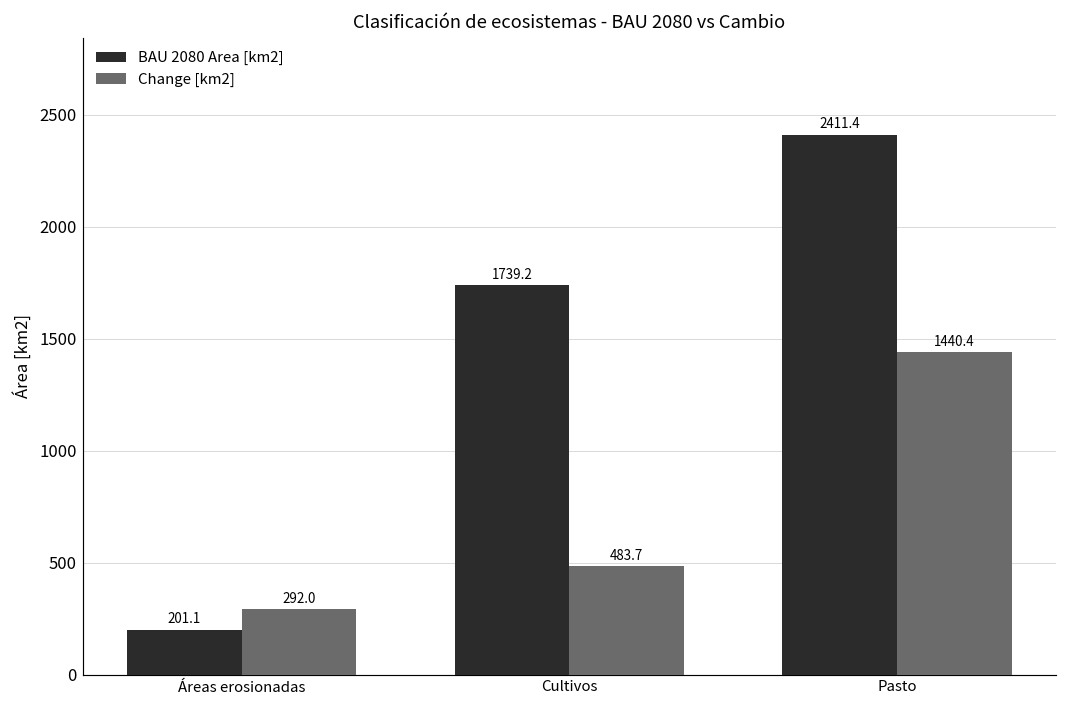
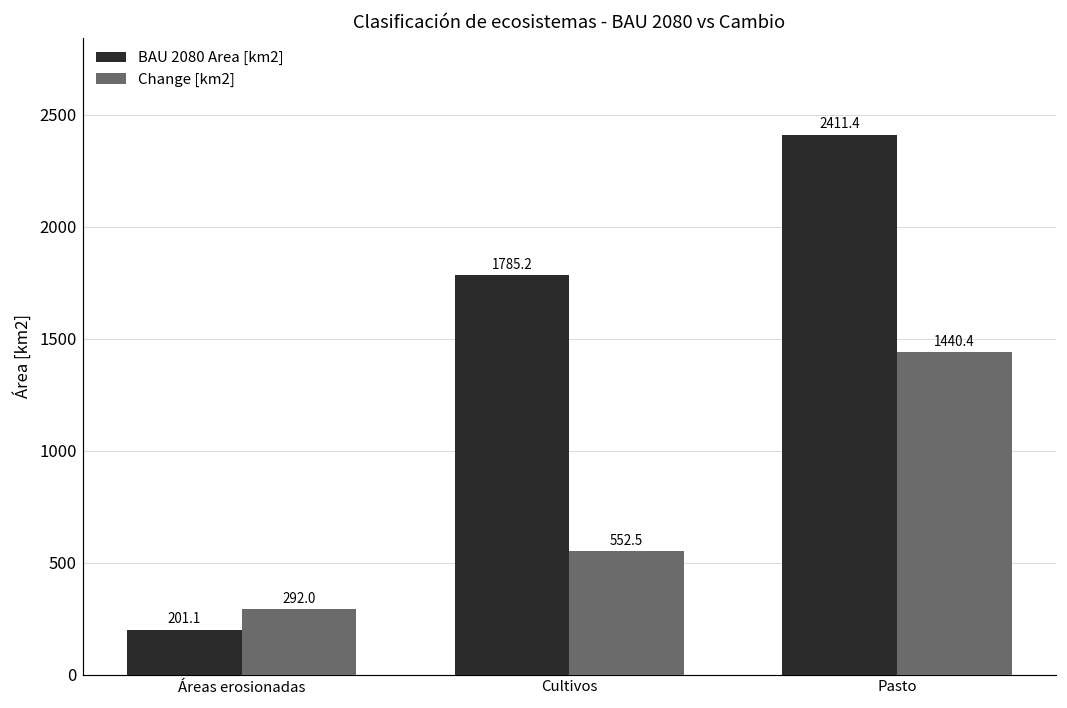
BAU 2080 Area [km2], Cultivos: 1739.2 -> 1785.2
Change [km2], Cultivos: 483.7 -> 552.5
